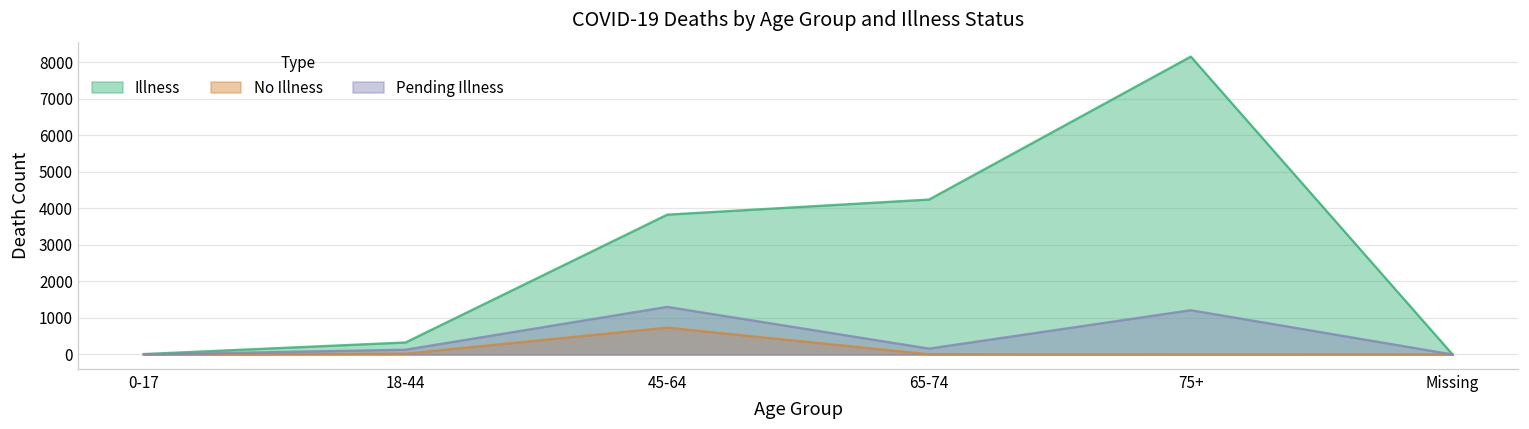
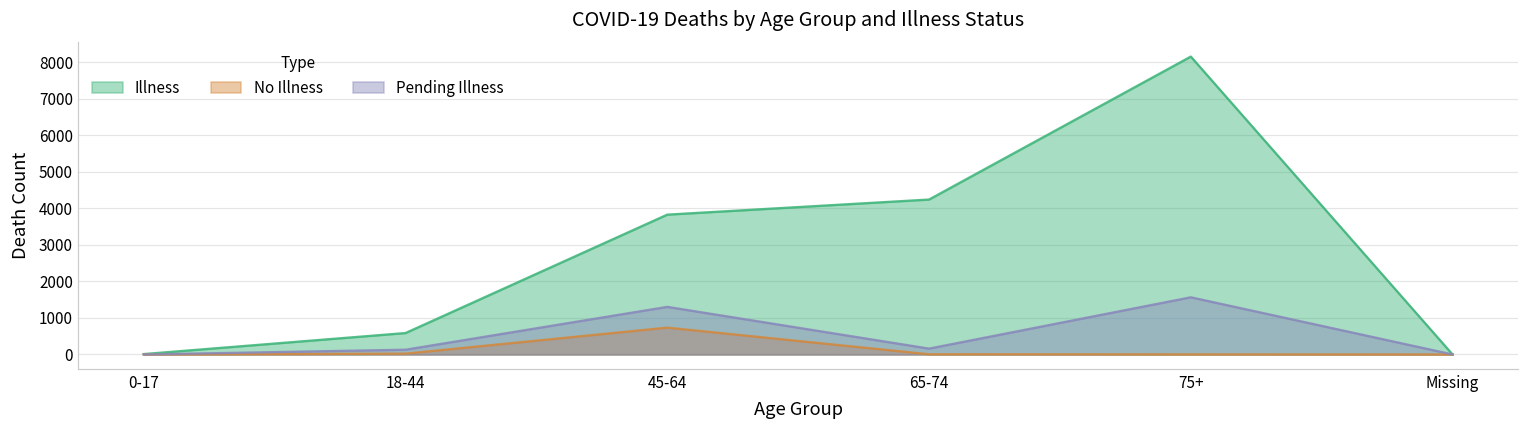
Illness, 18-44: 300 -> 600
Pending Illness, 75+: 1200 -> 1600
